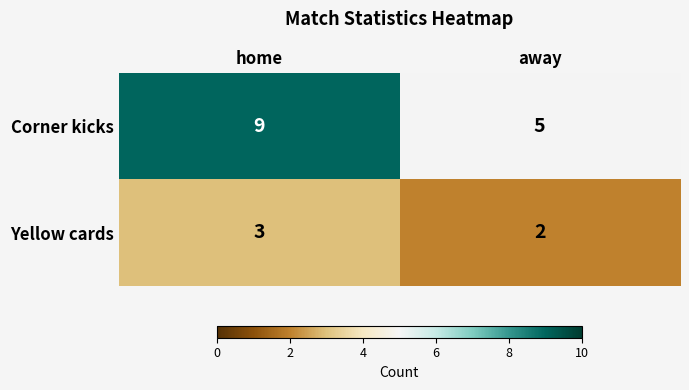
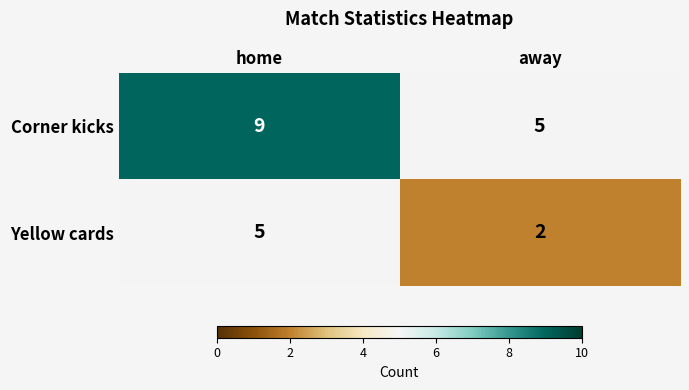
Yellow cards, home: 3 -> 5
